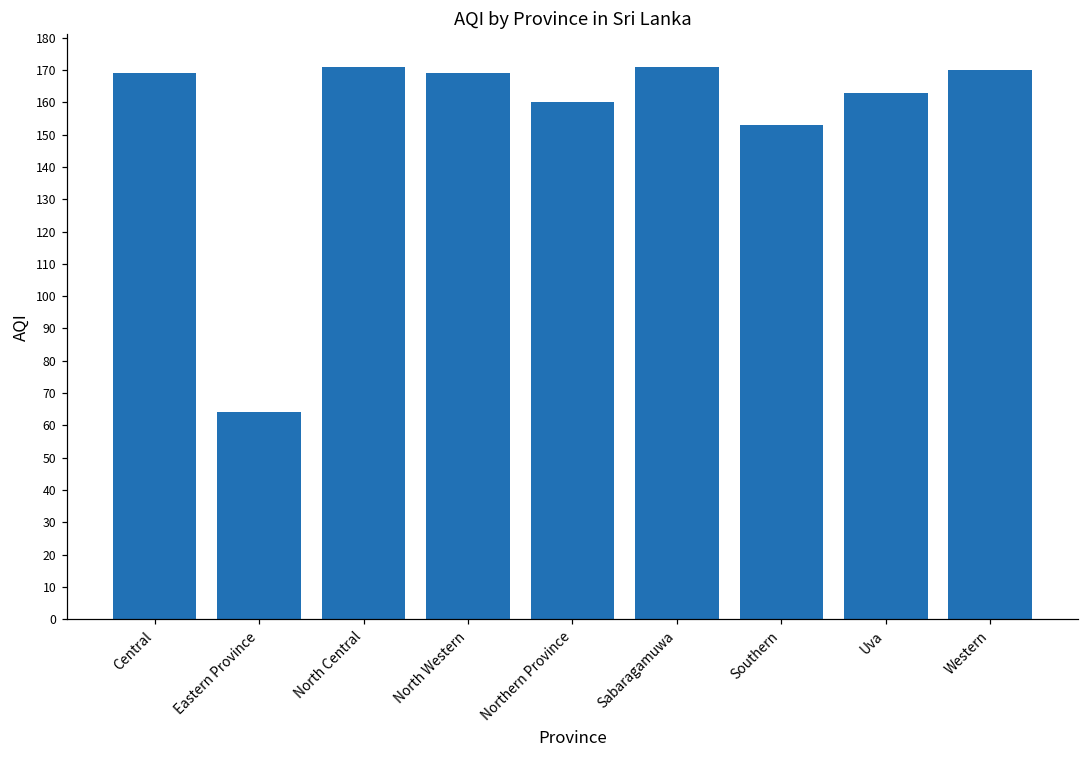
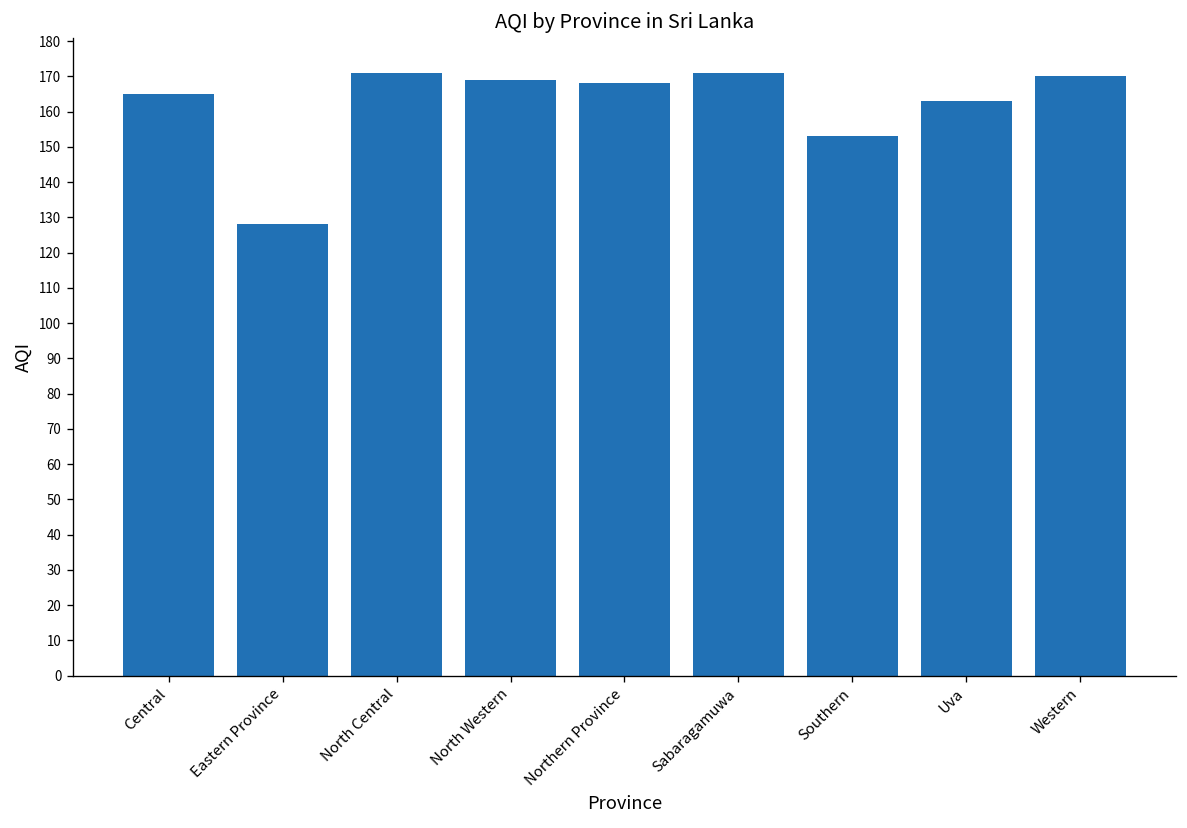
Central: 169 -> 165
Eastern Province: 64 -> 128
Northern Province: 160 -> 168
